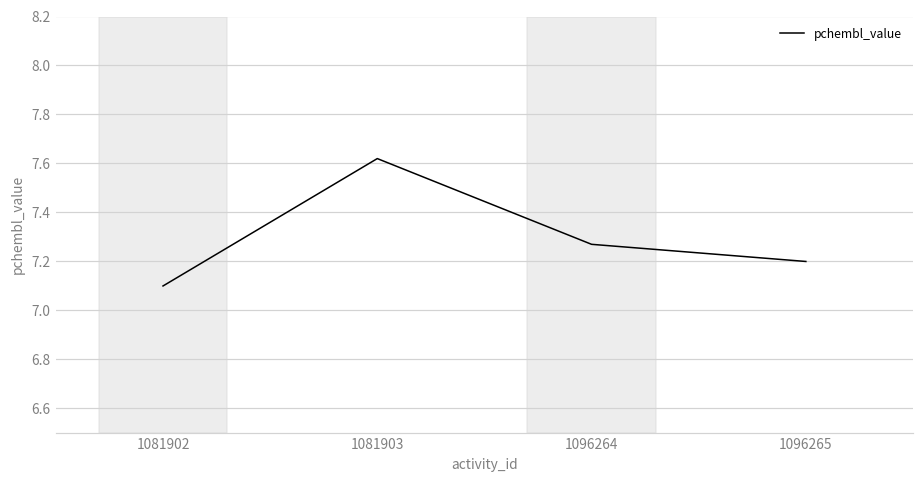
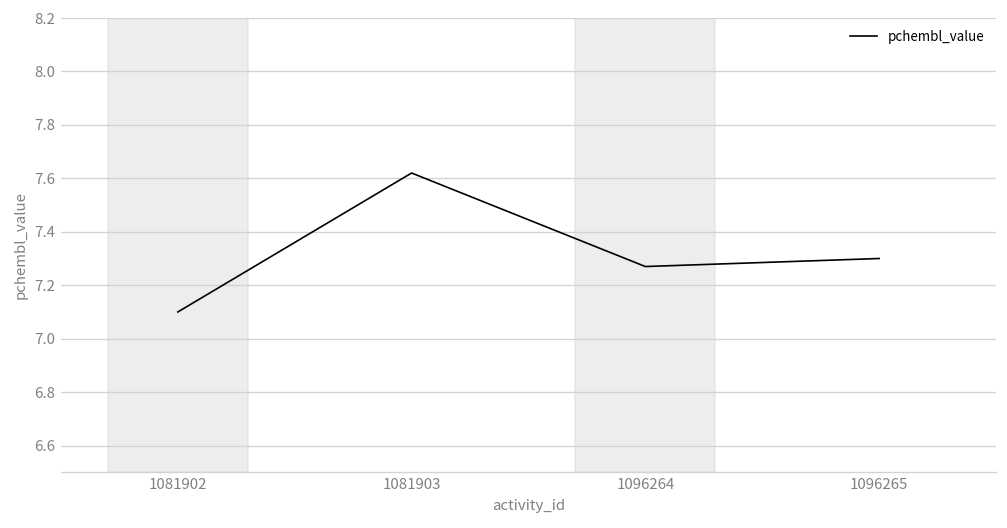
1096265: 7.2 -> 7.3
